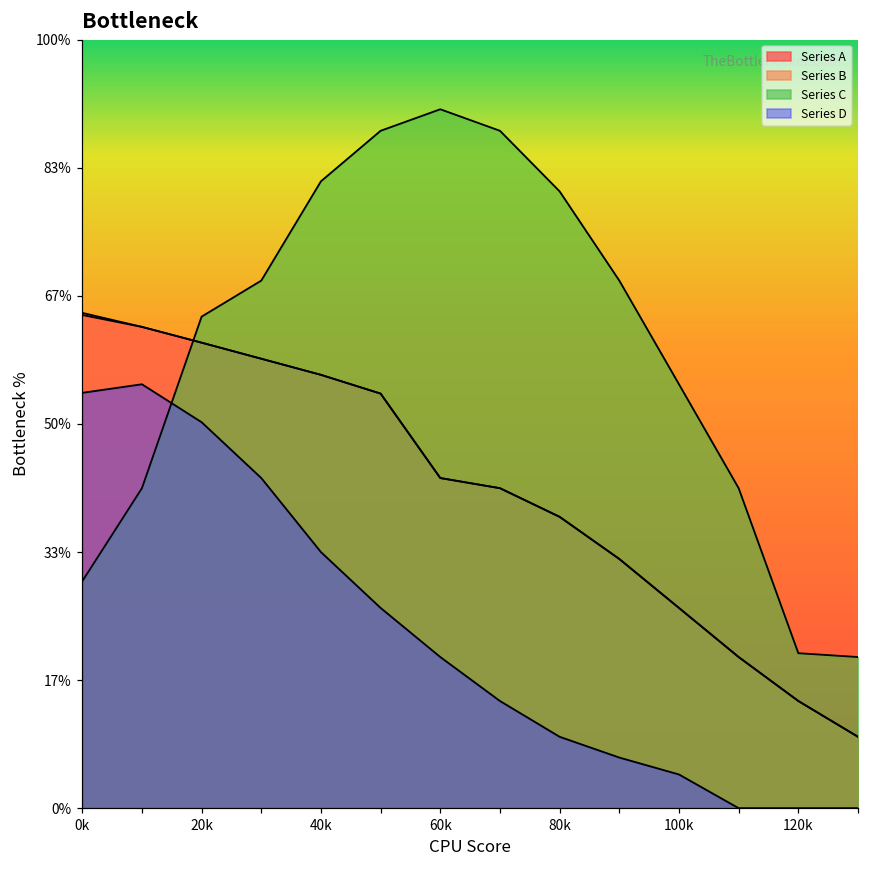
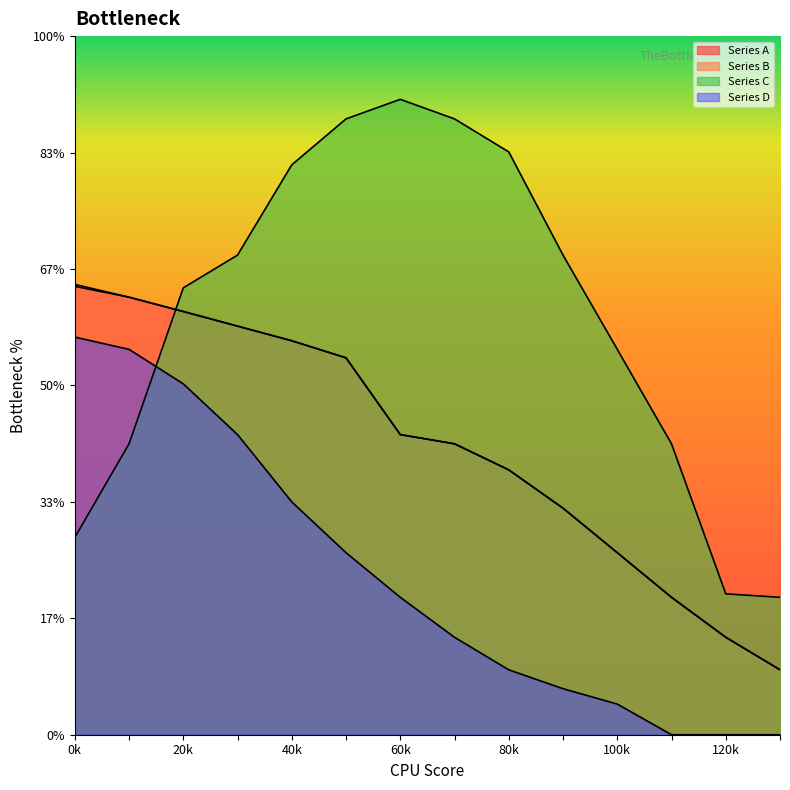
Series C, 0k: 30% -> 28%
Series D, 0k: 54% -> 57%
Series C, 80k: 80% -> 83%
